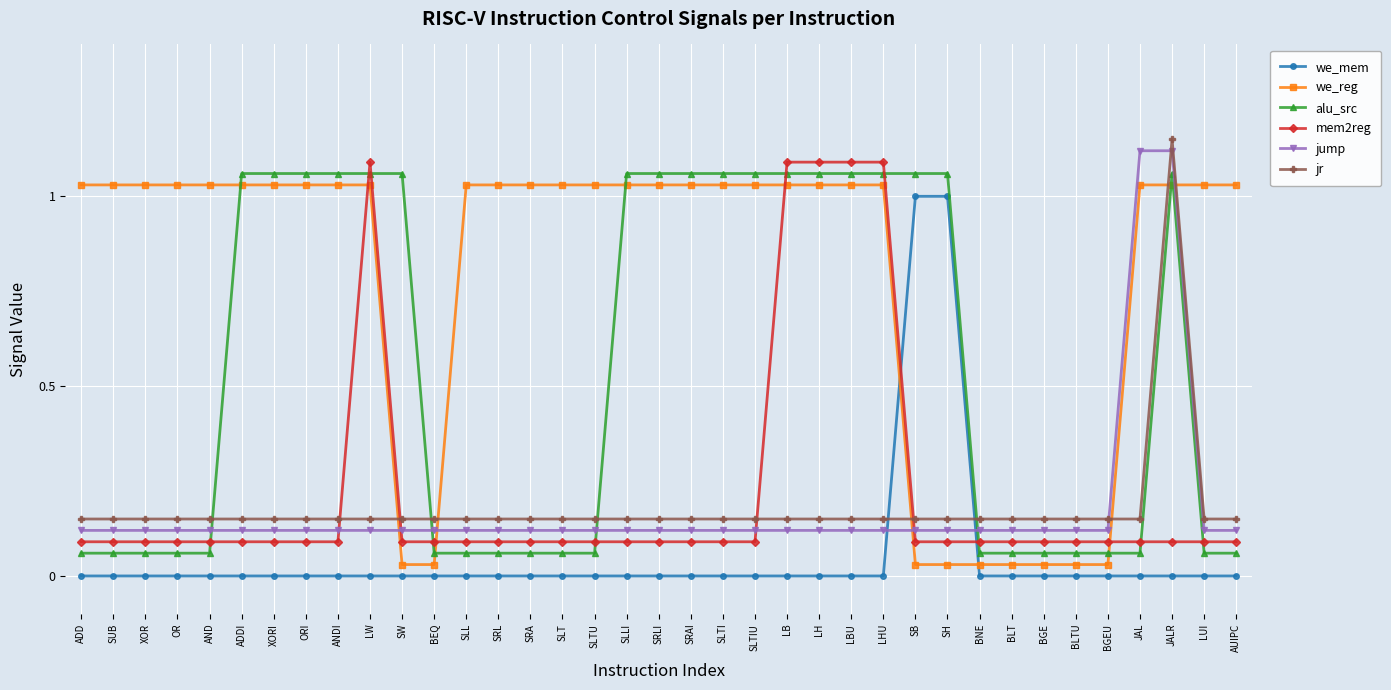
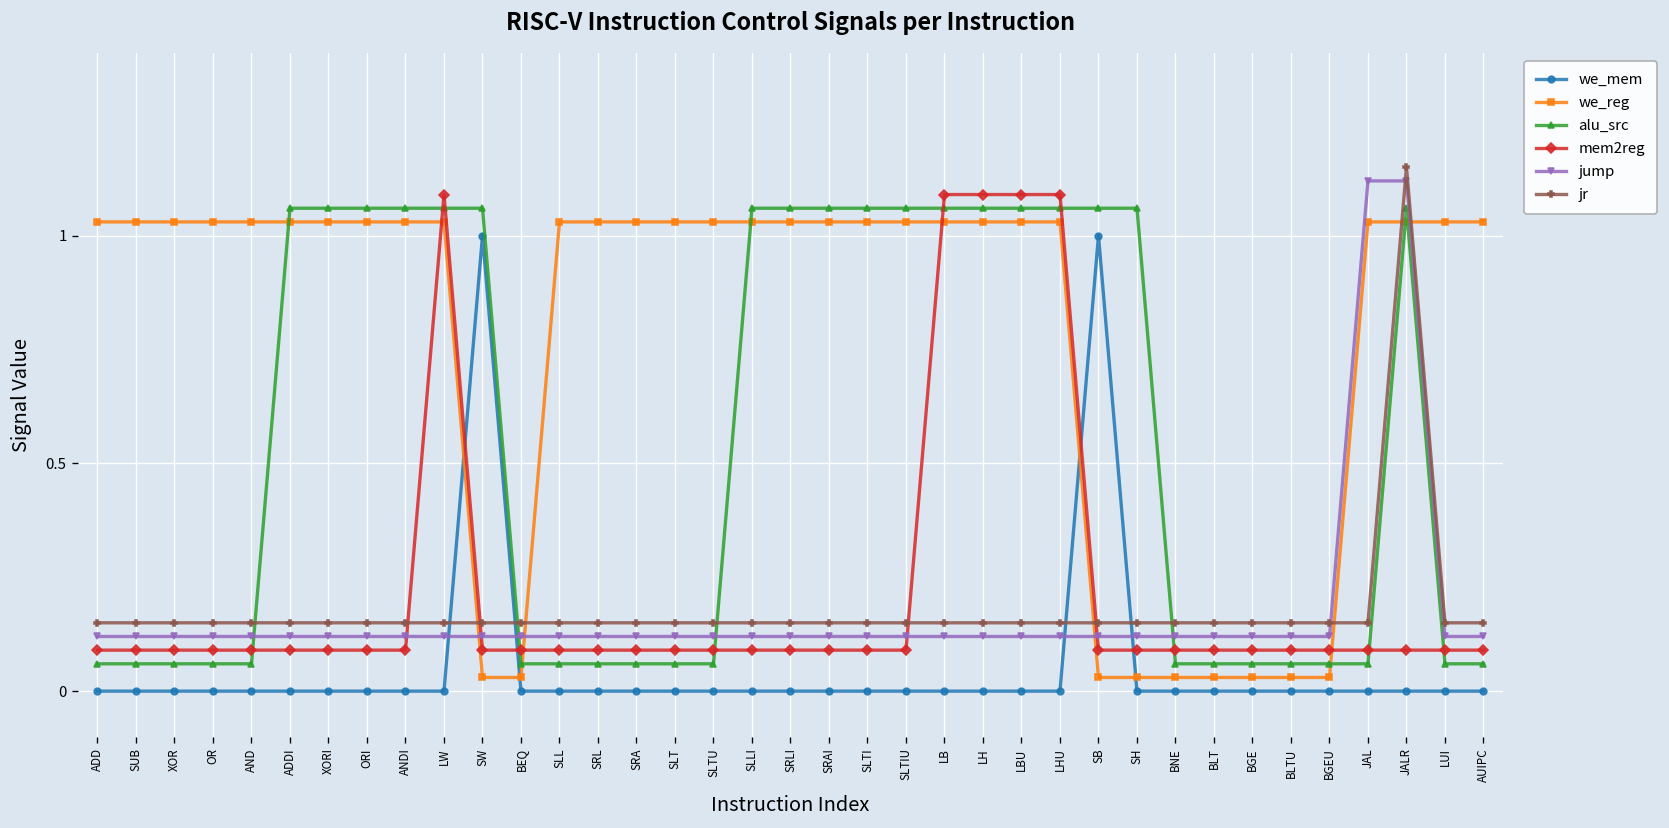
we_mem, SW: 0 -> 1
we_mem, SH: 1 -> 0
